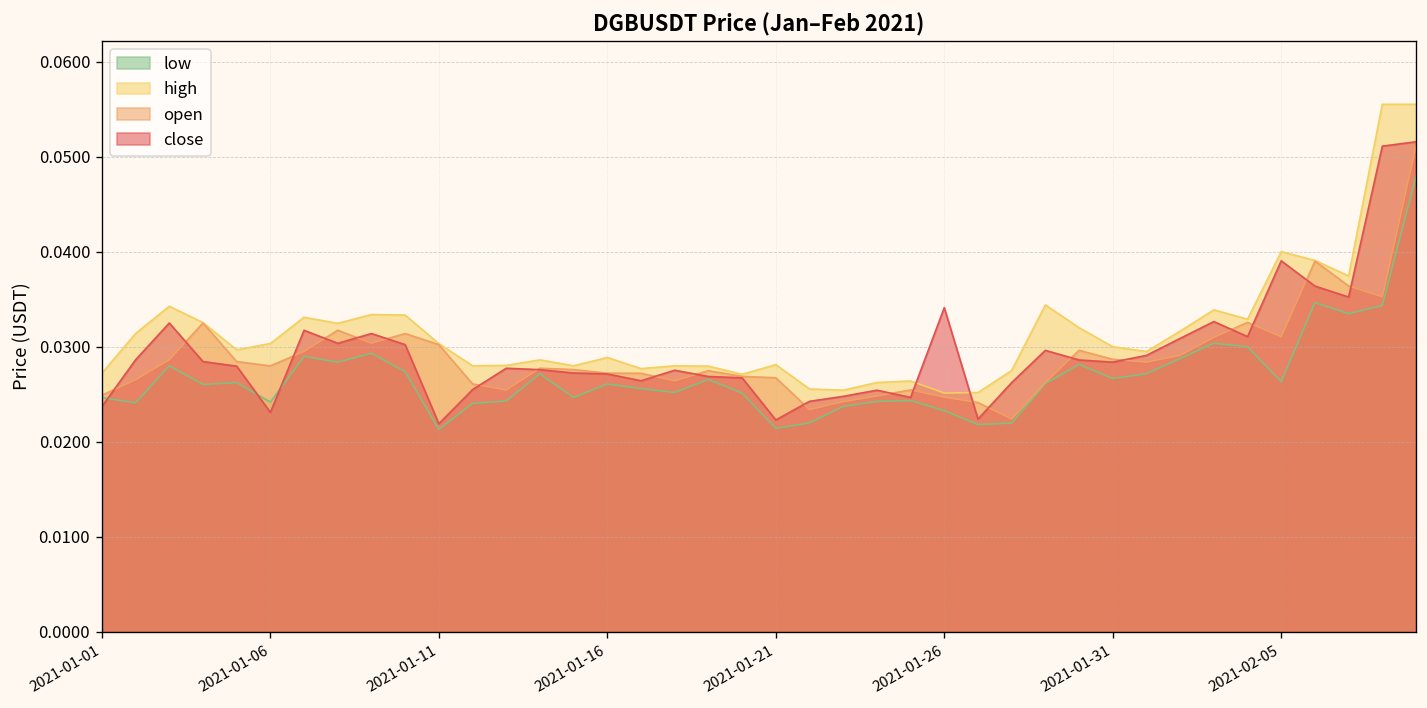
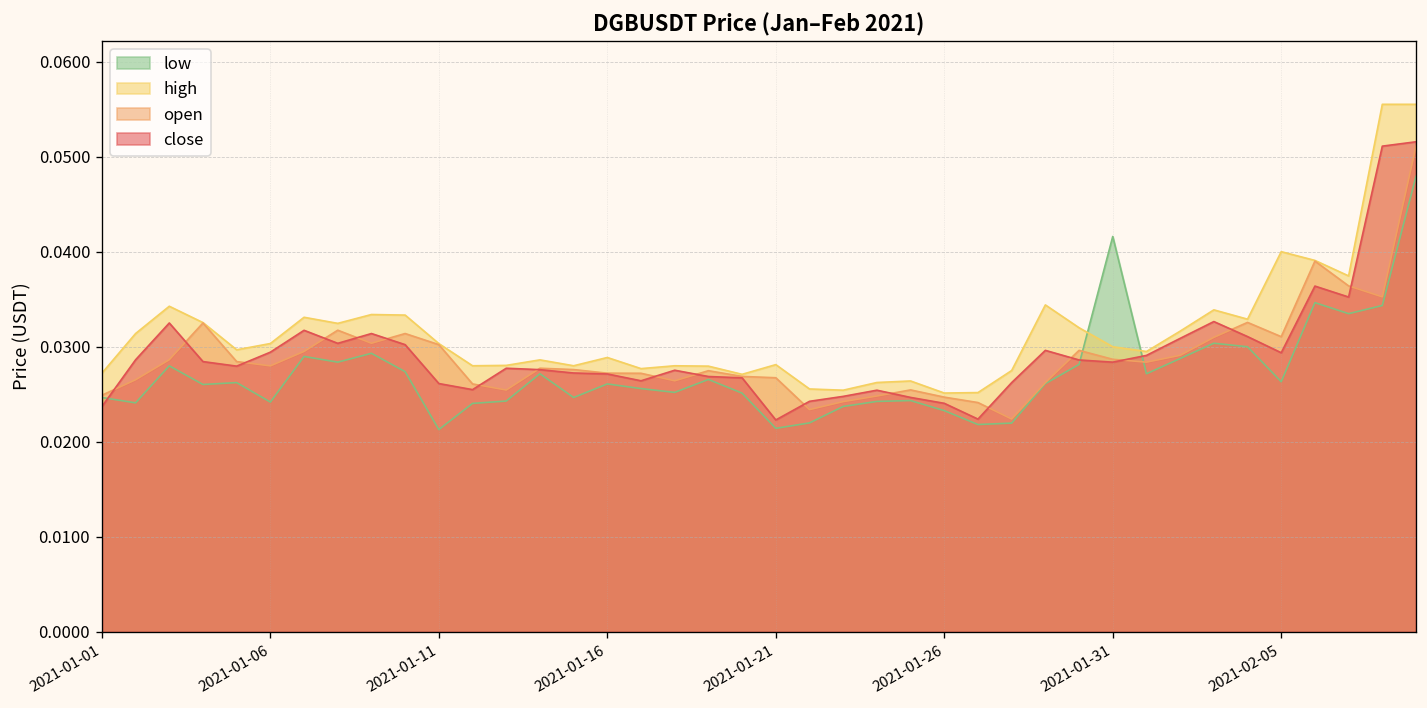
close, 2021-01-06: 0.023 -> 0.029
close, 2021-01-11: 0.022 -> 0.026
close, 2021-01-26: 0.034 -> 0.024
low, 2021-01-31: 0.027 -> 0.042
close, 2021-02-05: 0.039 -> 0.029
